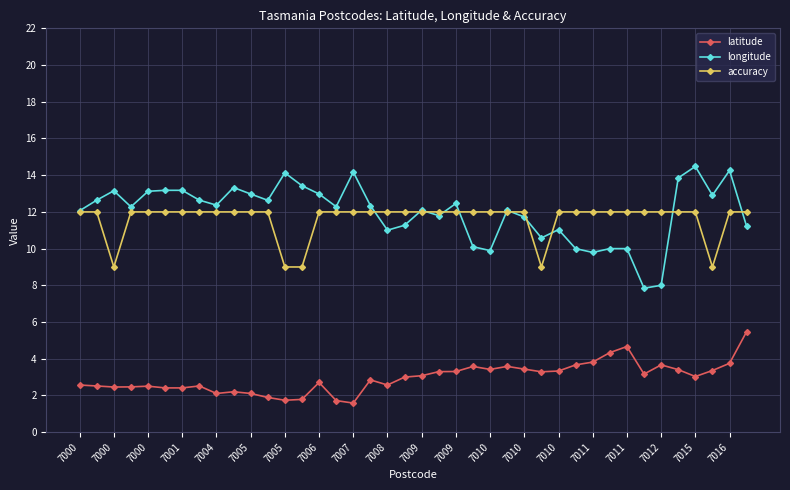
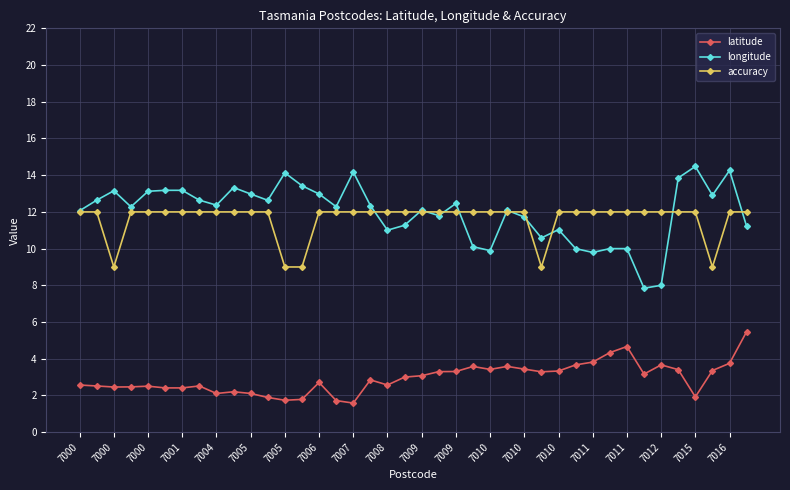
latitude, 7015: 3.0 -> 1.9
